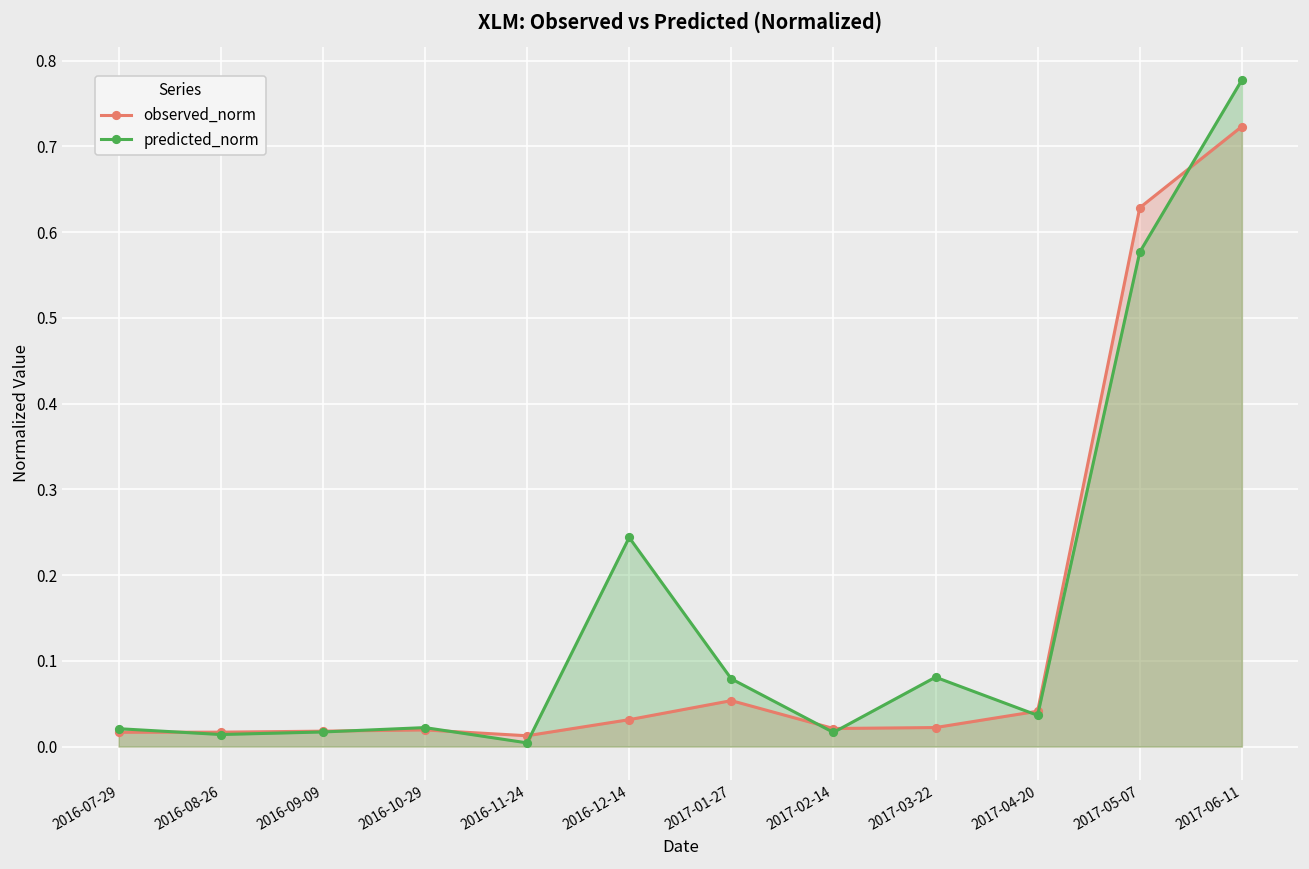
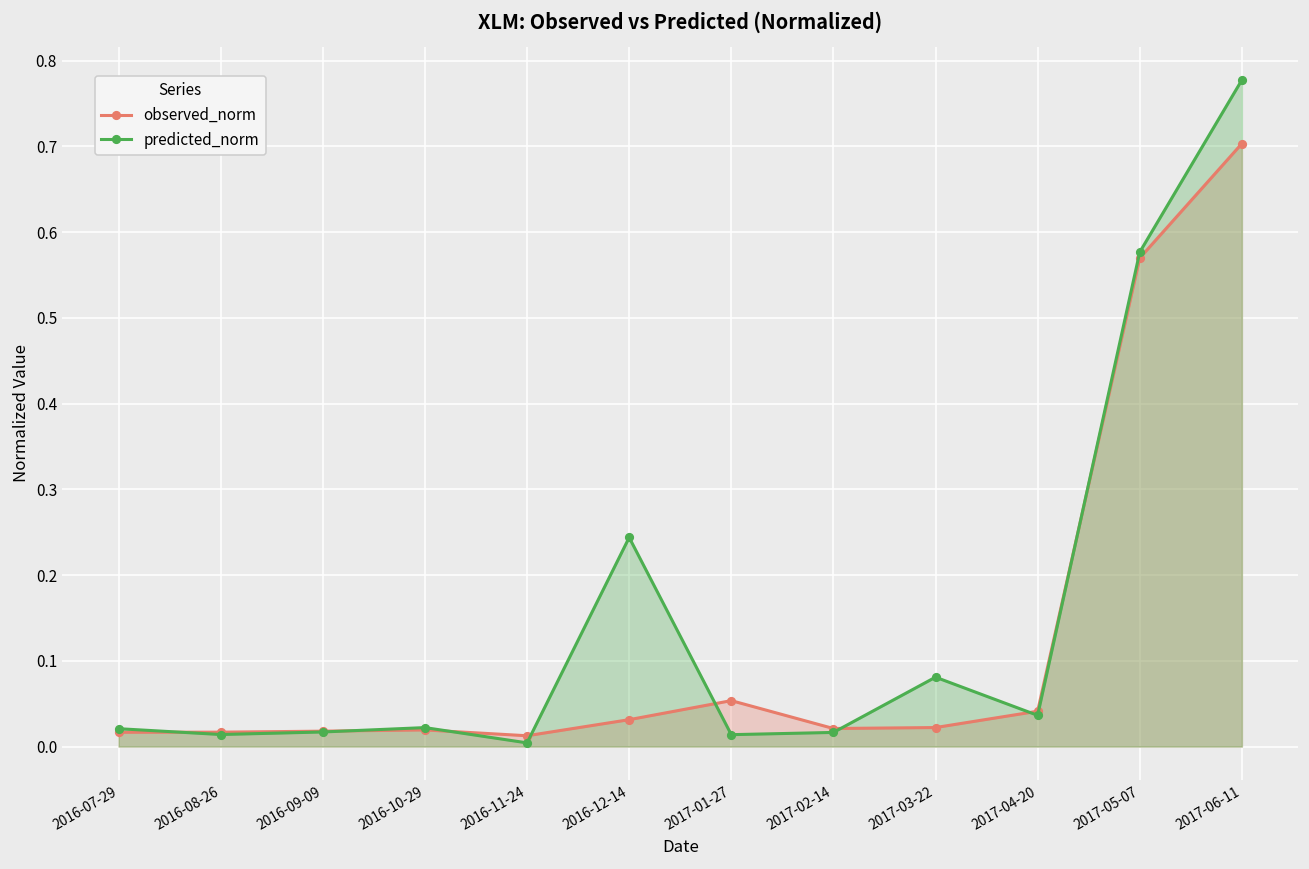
predicted_norm, 2017-01-27: 0.08 -> 0.01
observed_norm, 2017-05-07: 0.63 -> 0.57
observed_norm, 2017-06-11: 0.72 -> 0.70
